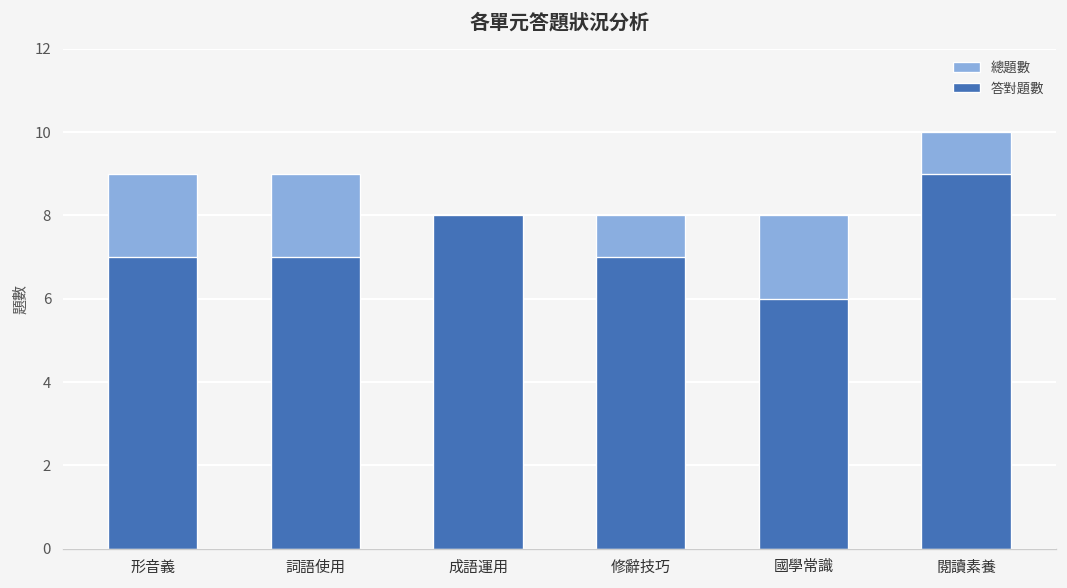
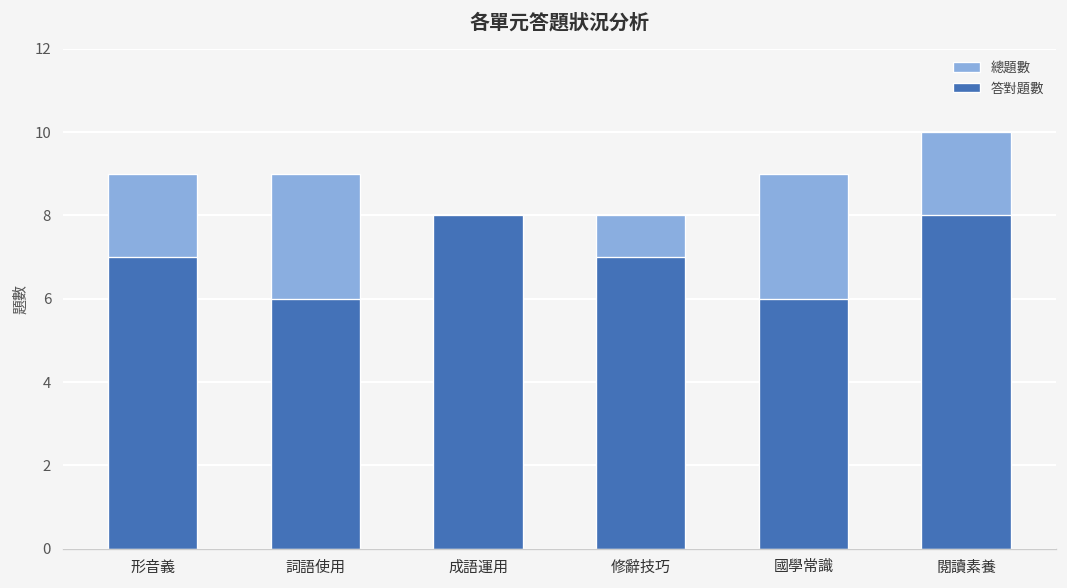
答對題數, 詞語使用: 7 -> 6
總題數, 國學常識: 8 -> 9
答對題數, 閱讀素養: 9 -> 8
